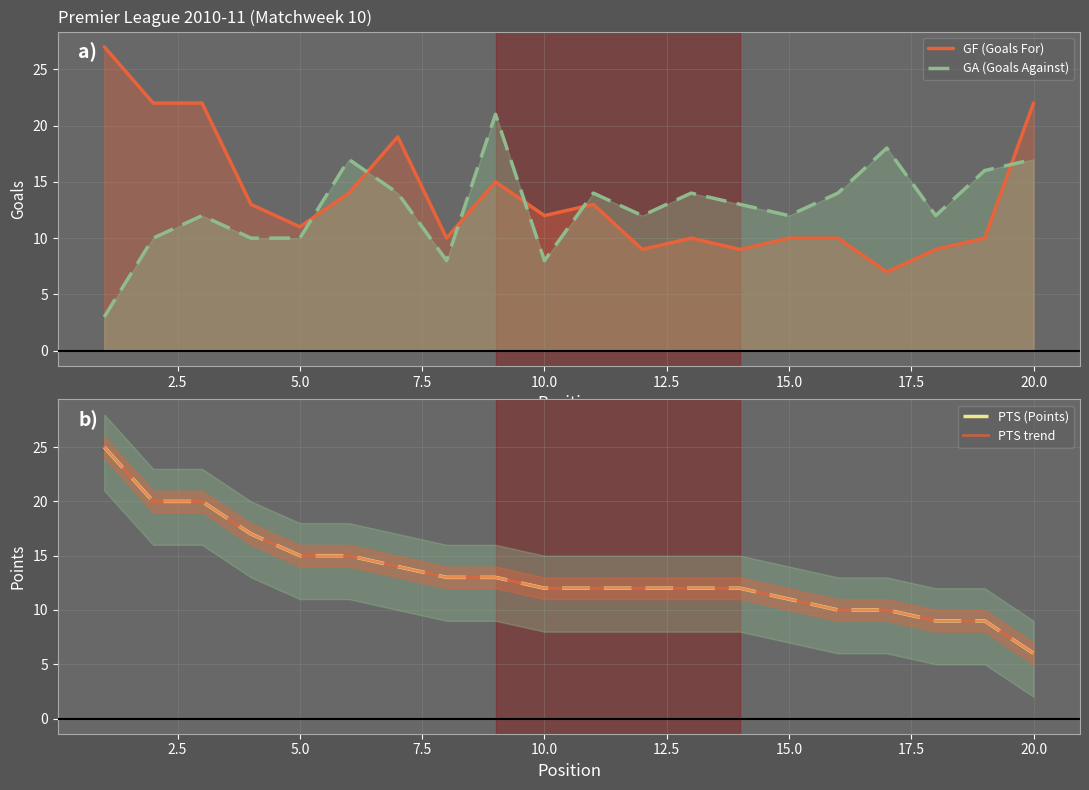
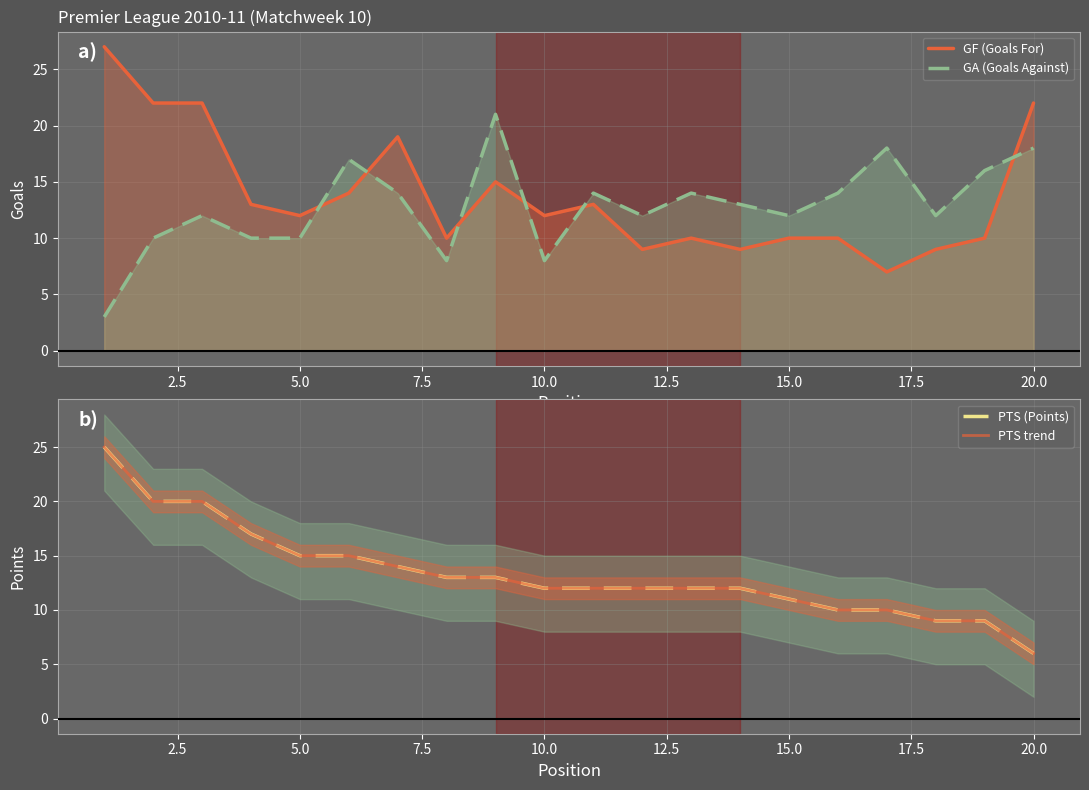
Premier League 2010-11 (Matchweek 10), GF (Goals For), 5.0: 11 -> 12
Premier League 2010-11 (Matchweek 10), GA (Goals Against), 20.0: 17 -> 18
